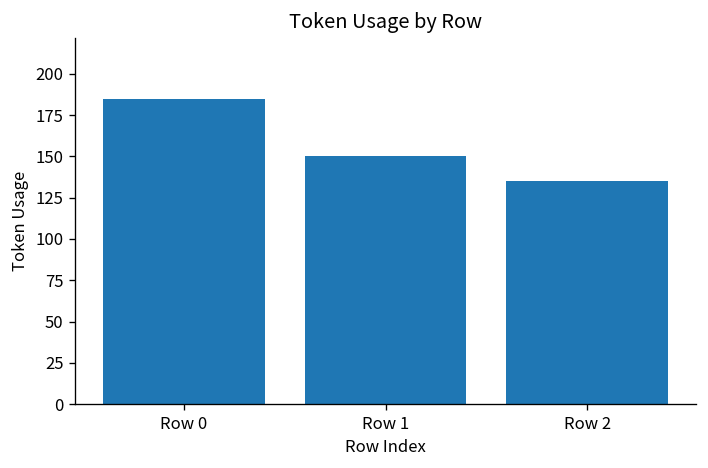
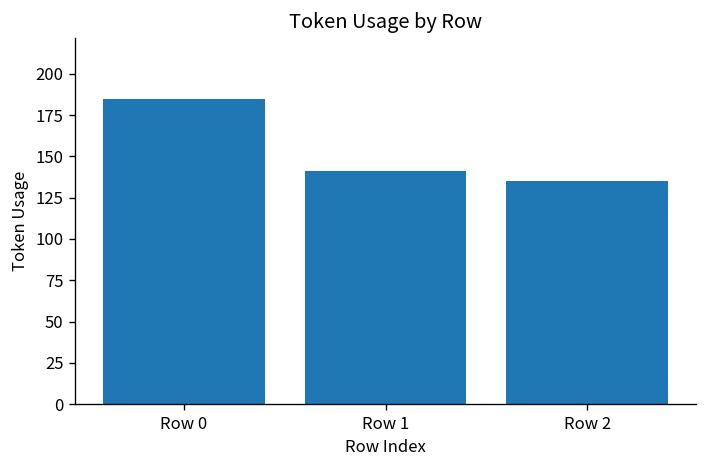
Row 1: 150 -> 141
